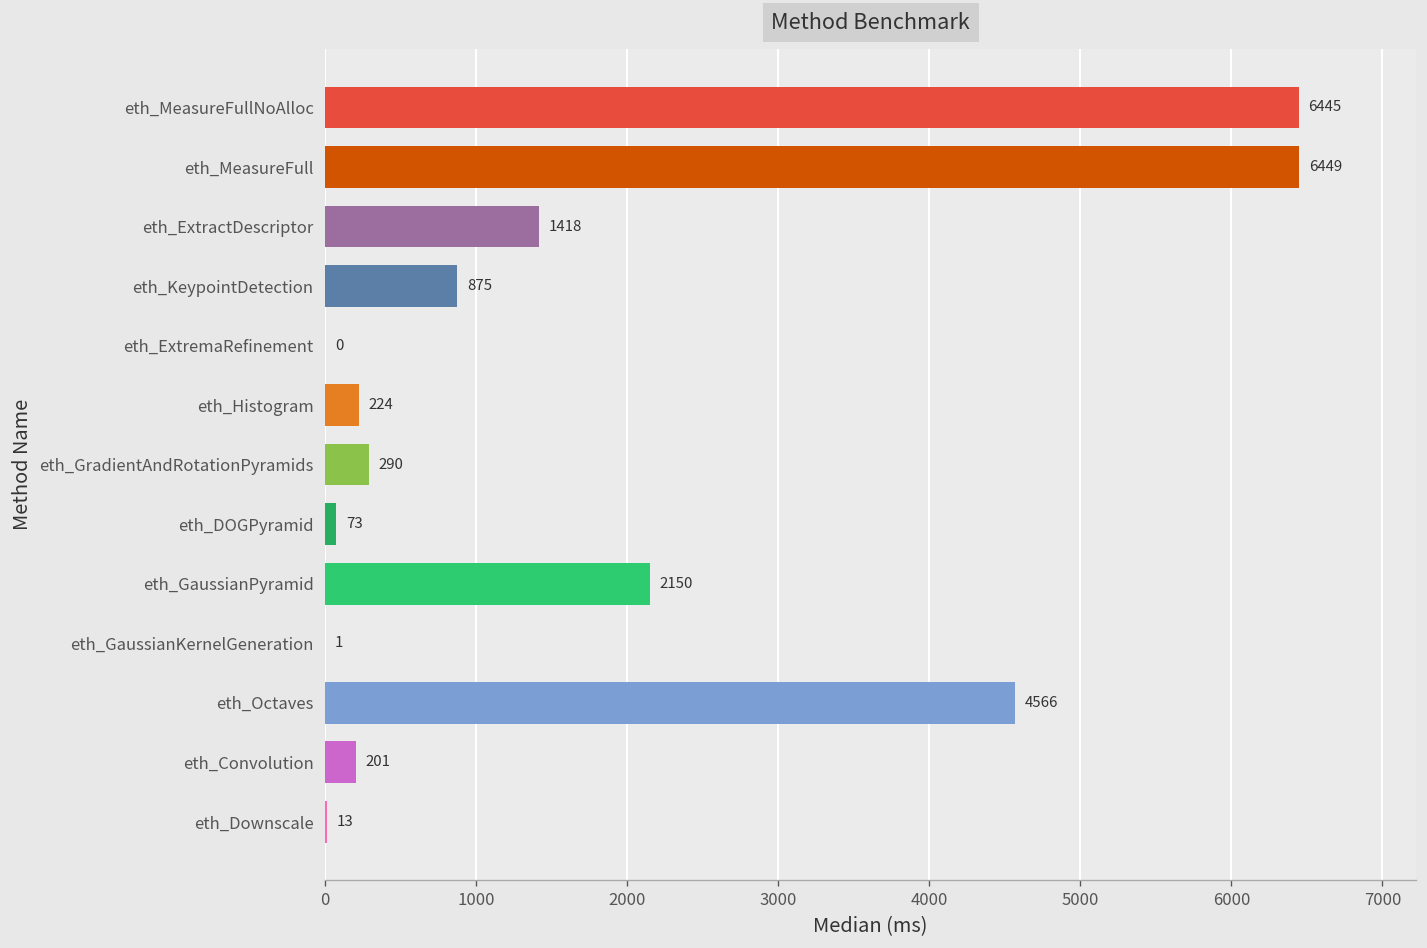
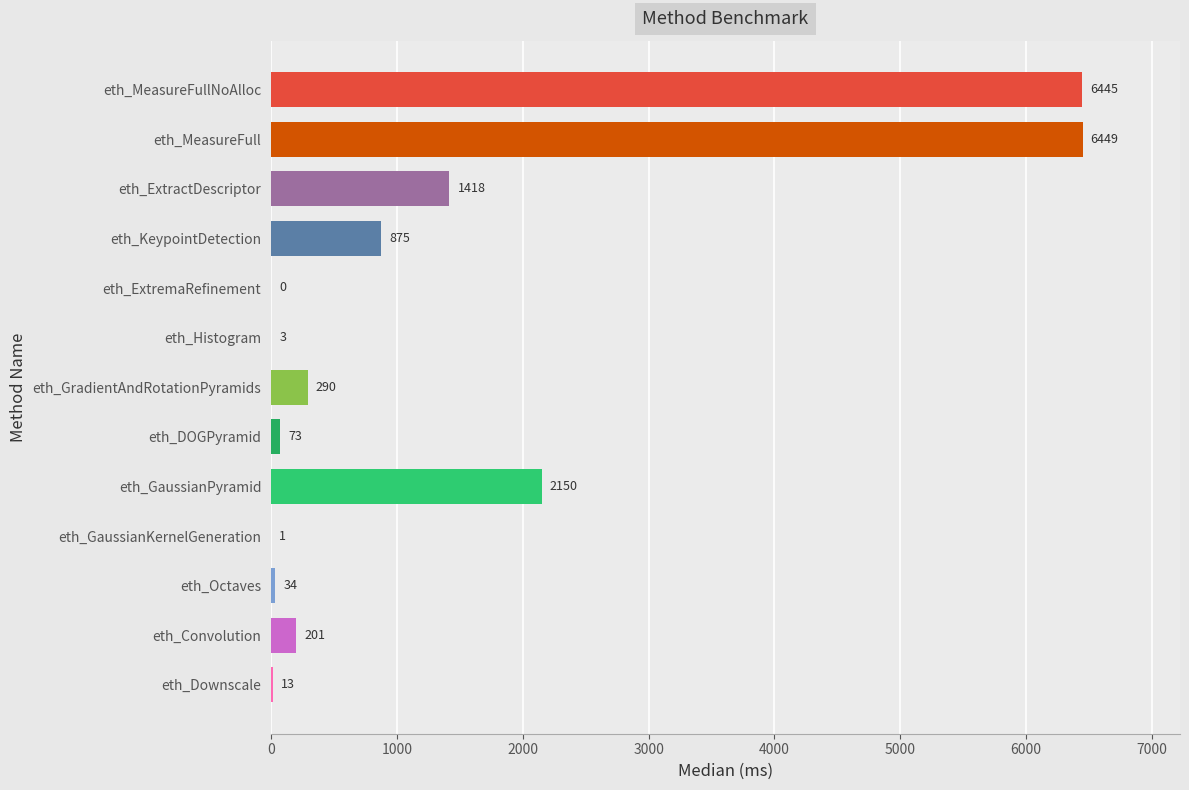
eth_Histogram: 224 -> 3
eth_Octaves: 4566 -> 34
